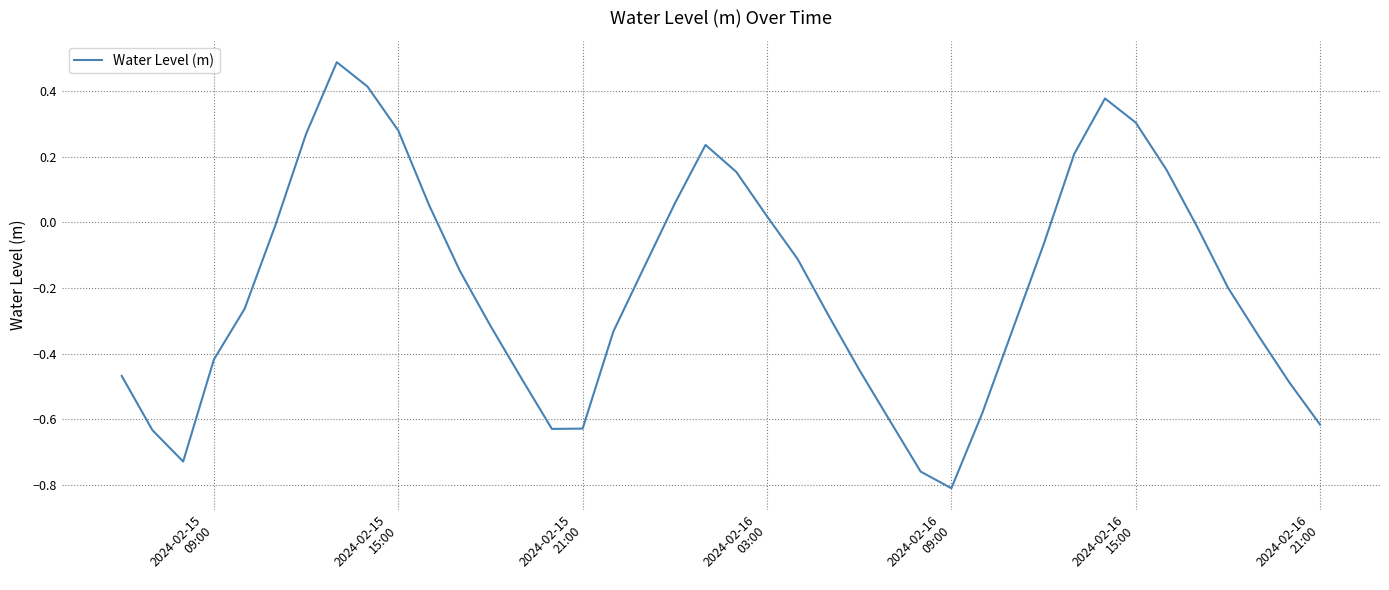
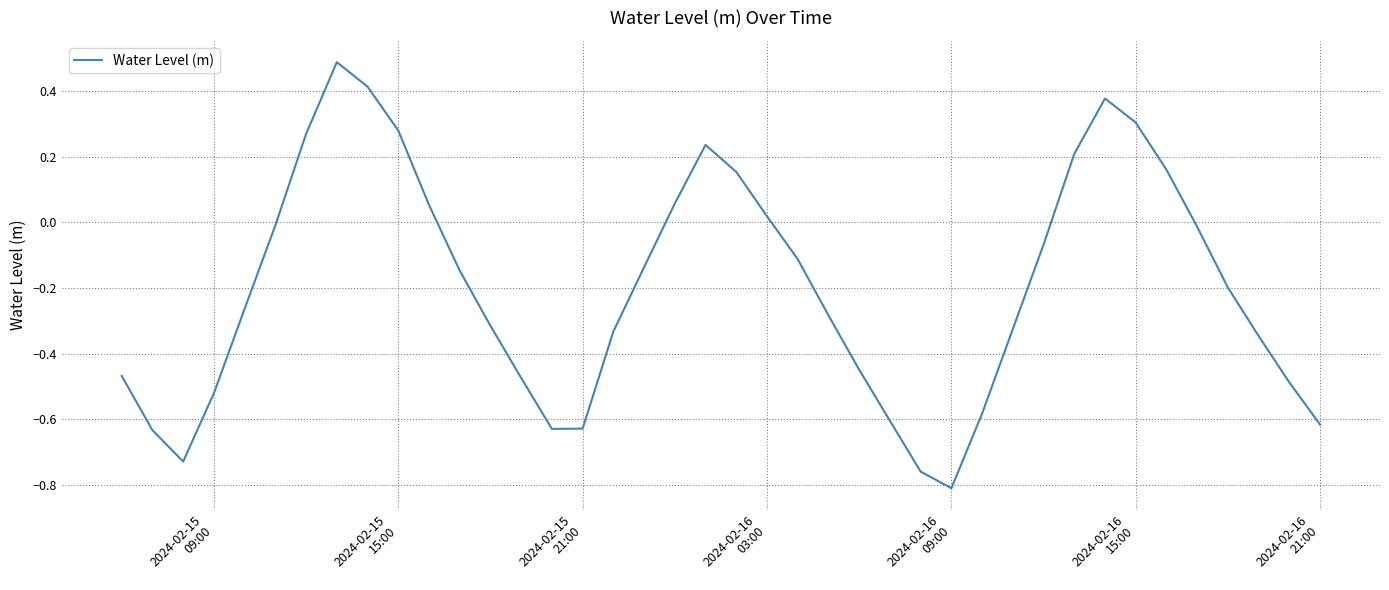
2024-02-15 09:00: -0.42 -> -0.52
